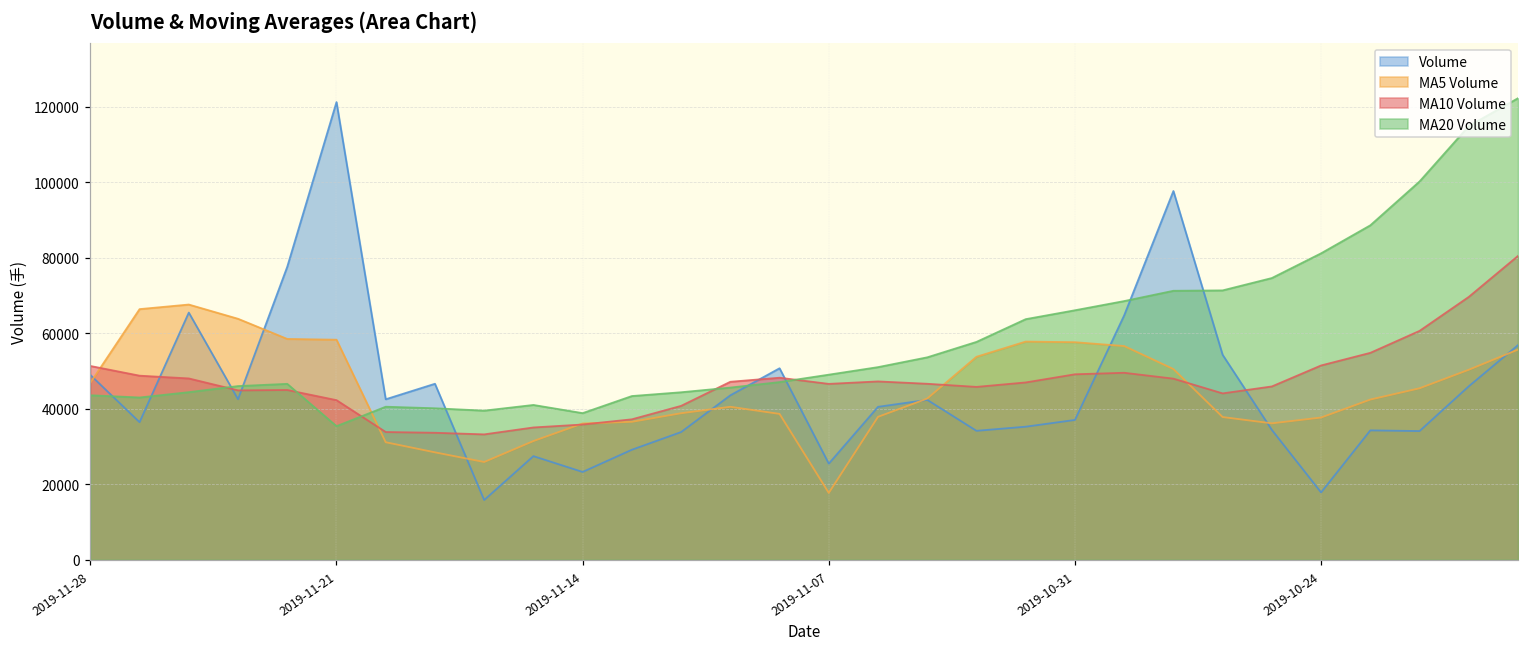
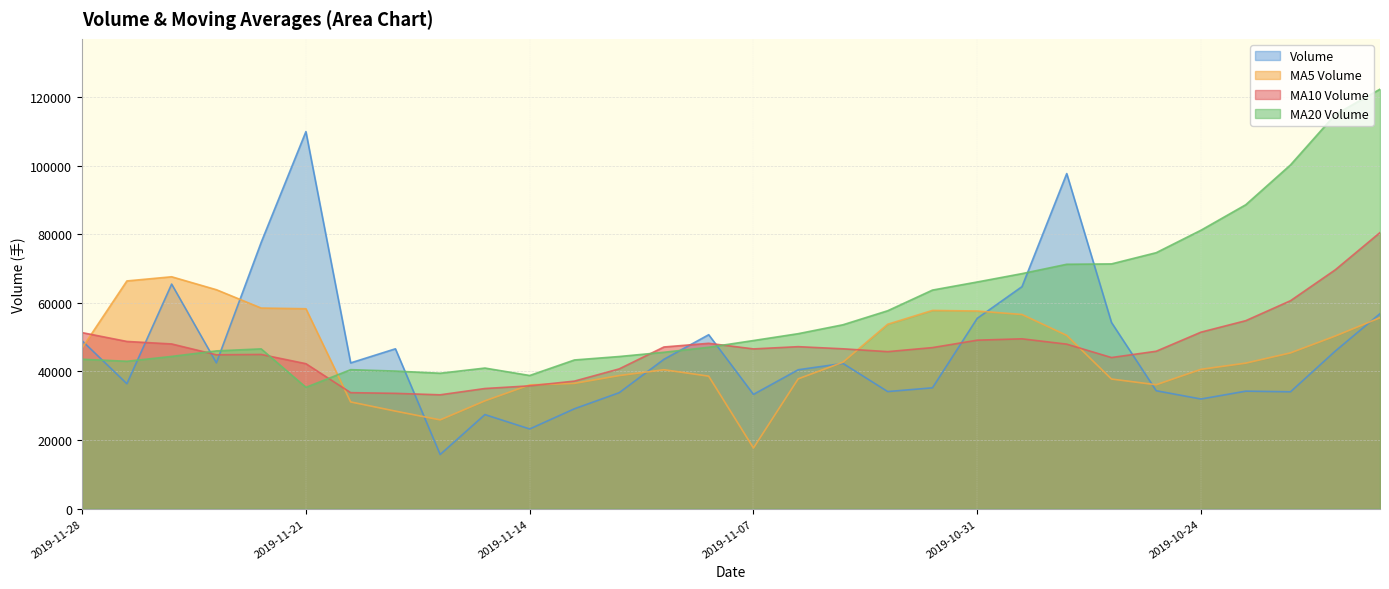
Volume, 2019-11-21: 121000 -> 110000
Volume, 2019-11-07: 25000 -> 33000
Volume, 2019-10-31: 37000 -> 55000
Volume, 2019-10-24: 18000 -> 32000
MA5 Volume, 2019-10-24: 38000 -> 41000
